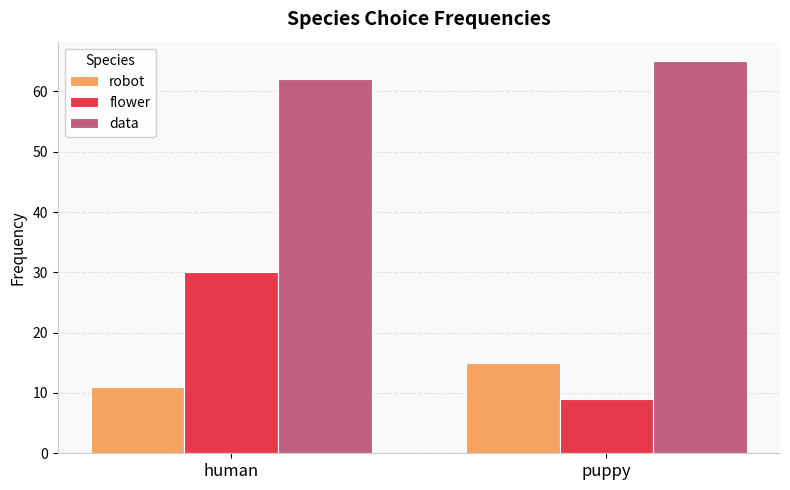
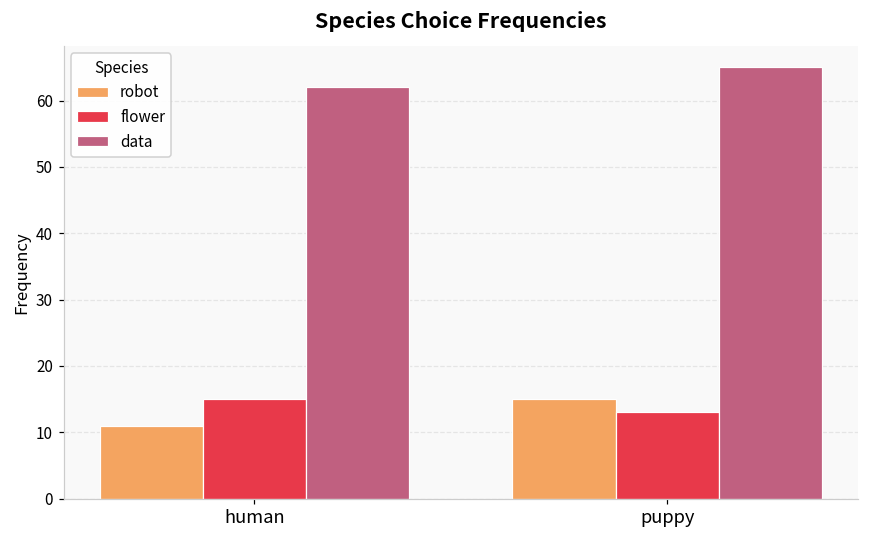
flower, human: 30 -> 15
flower, puppy: 9 -> 13
